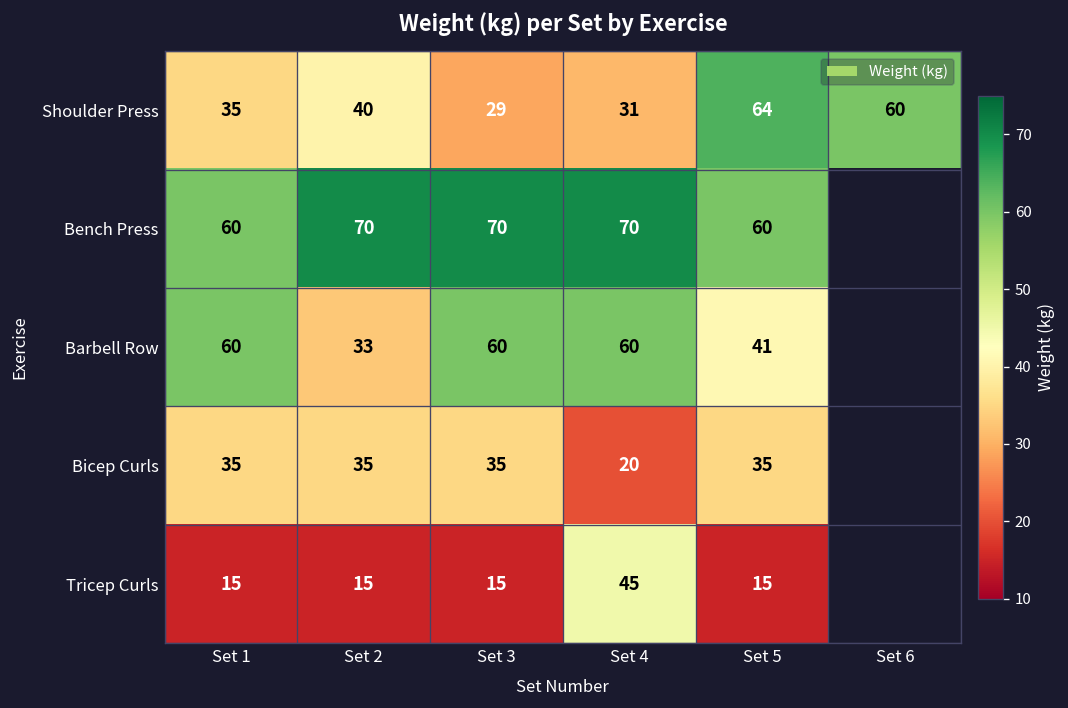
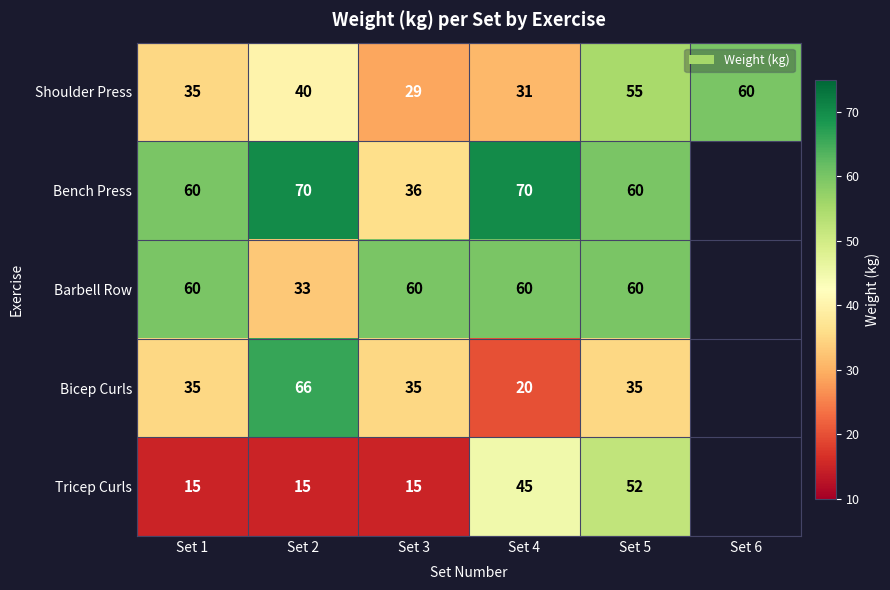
Shoulder Press, Set 5: 64 -> 55
Bench Press, Set 3: 70 -> 36
Barbell Row, Set 5: 41 -> 60
Bicep Curls, Set 2: 35 -> 66
Tricep Curls, Set 5: 15 -> 52
